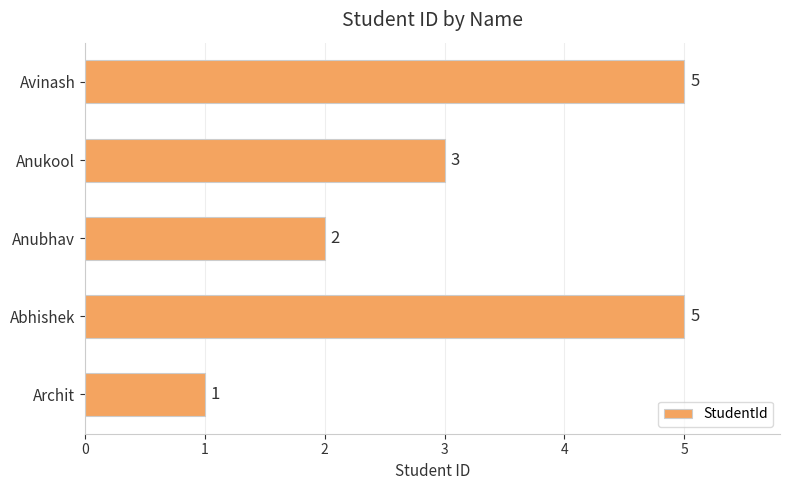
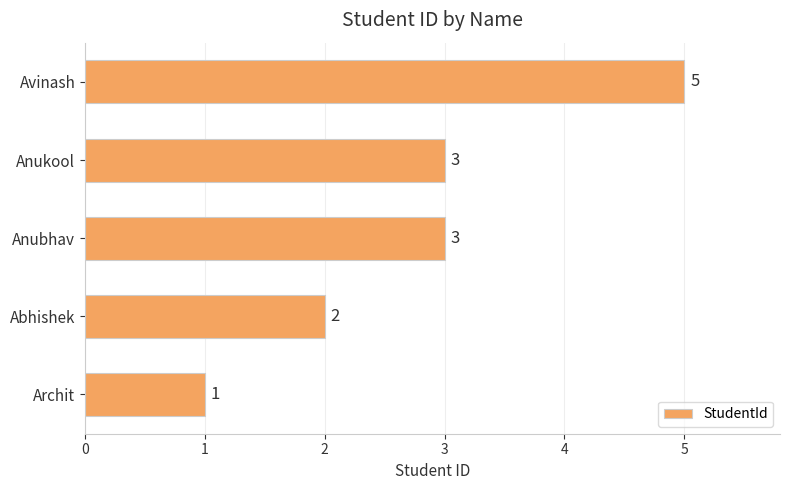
Anubhav: 2 -> 3
Abhishek: 5 -> 2
